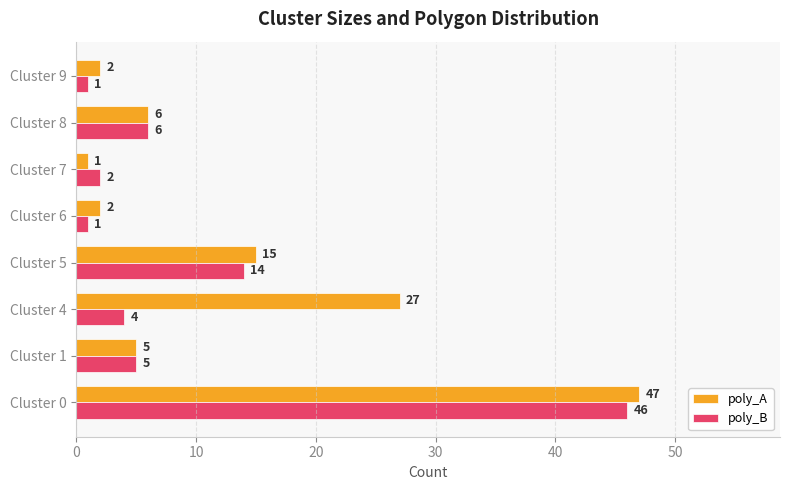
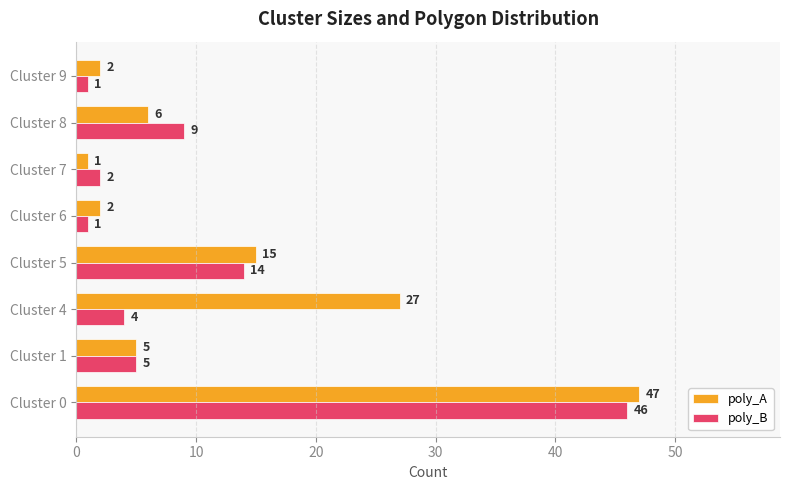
poly_B, Cluster 8: 6 -> 9
